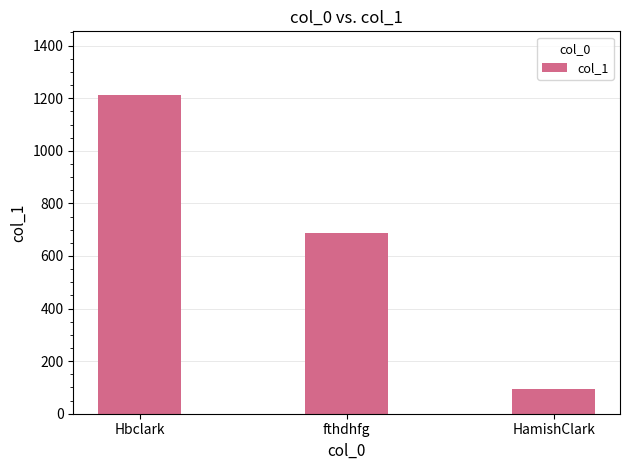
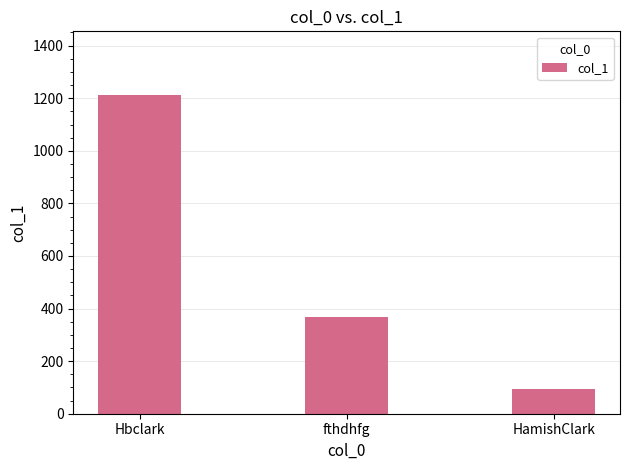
fthdhfg: 690 -> 370
